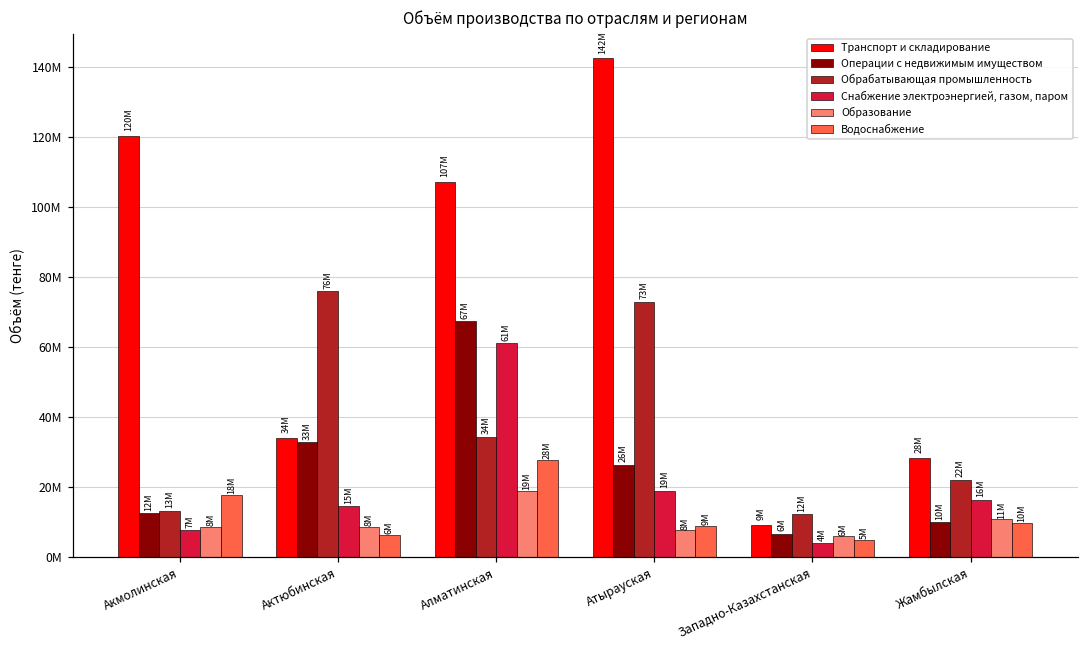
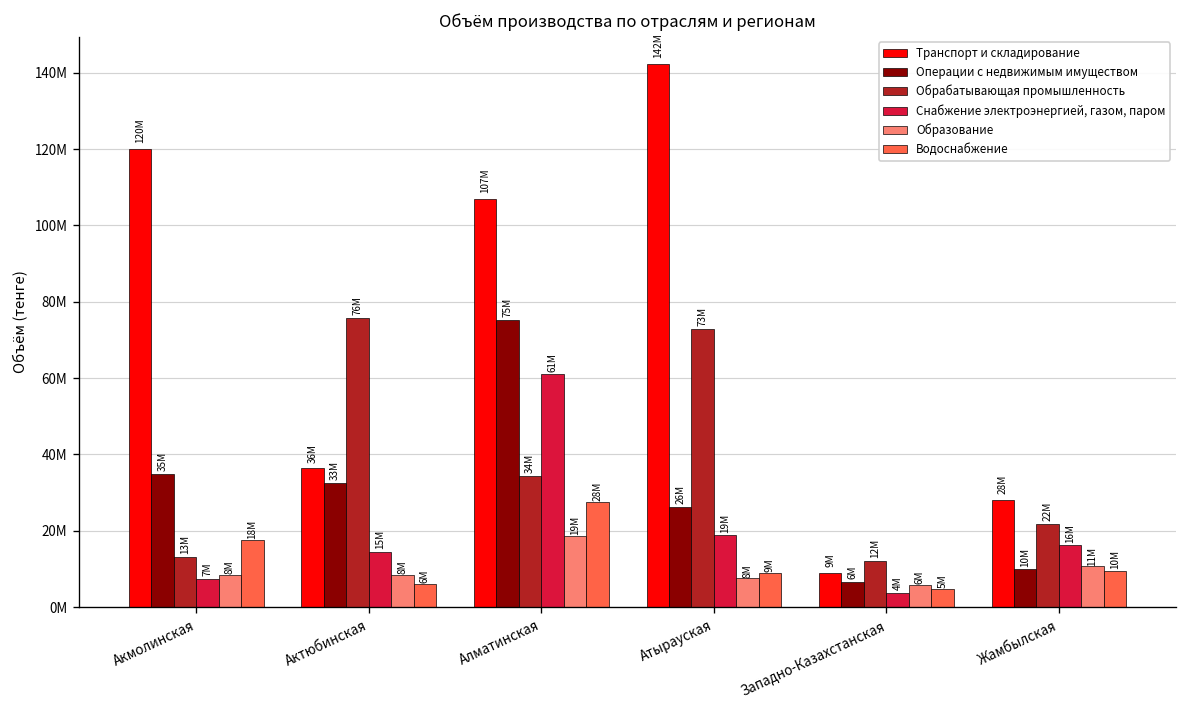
Операции с недвижимым имуществом, Акмолинская: 12M -> 35M
Транспорт и складирование, Актюбинская: 34M -> 36M
Операции с недвижимым имуществом, Алматинская: 67M -> 75M
